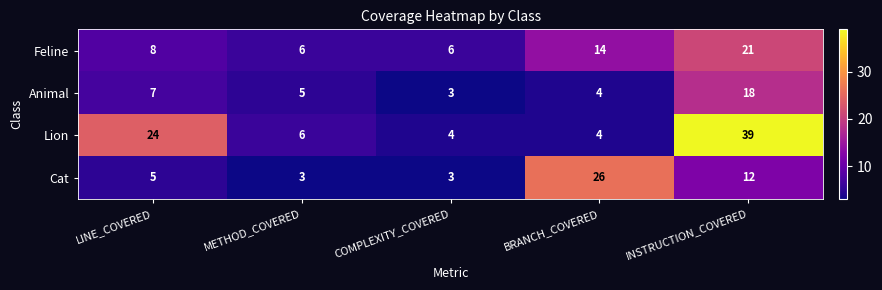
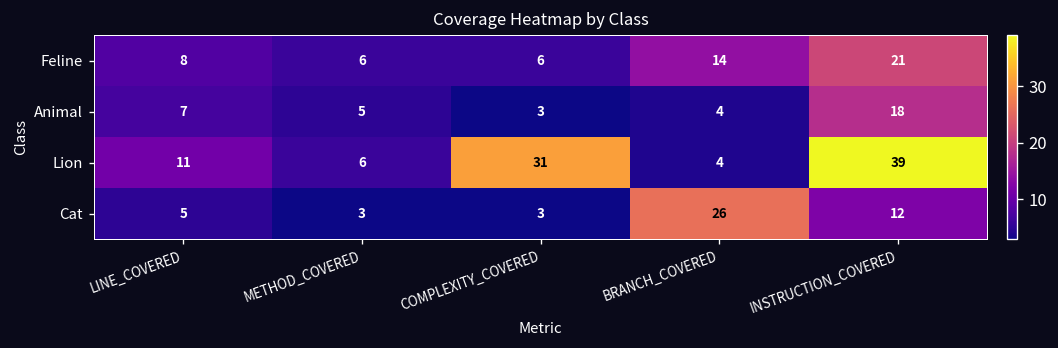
Lion, LINE_COVERED: 24 -> 11
Lion, COMPLEXITY_COVERED: 4 -> 31
